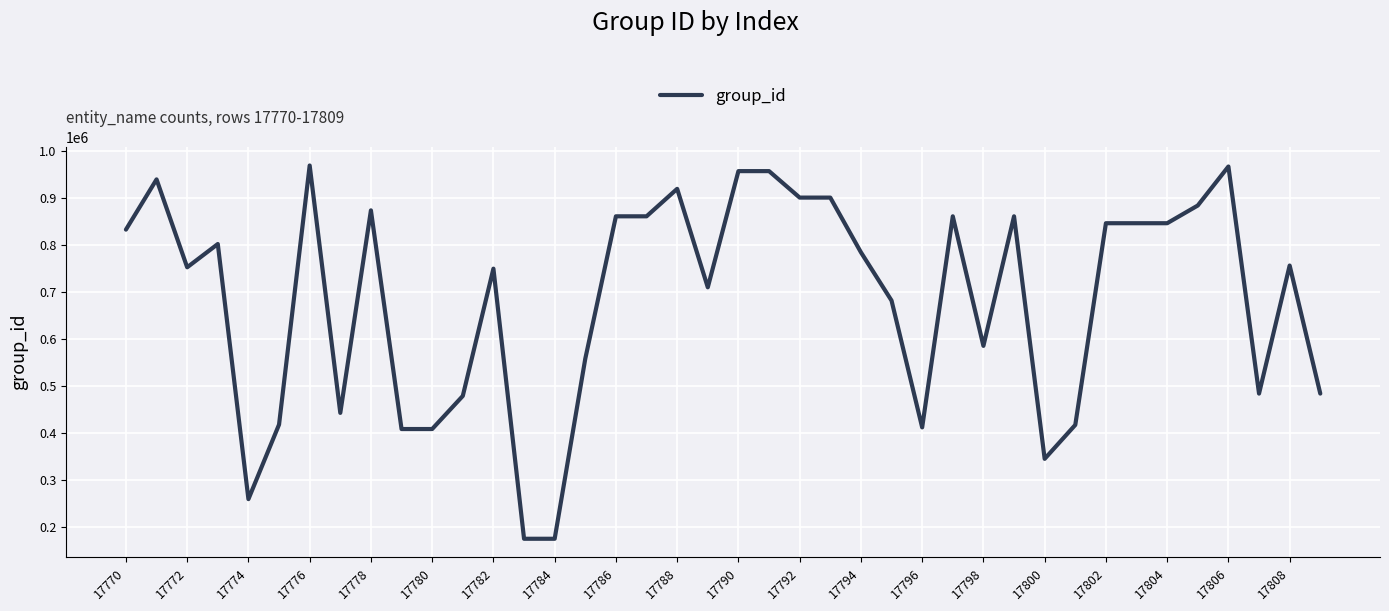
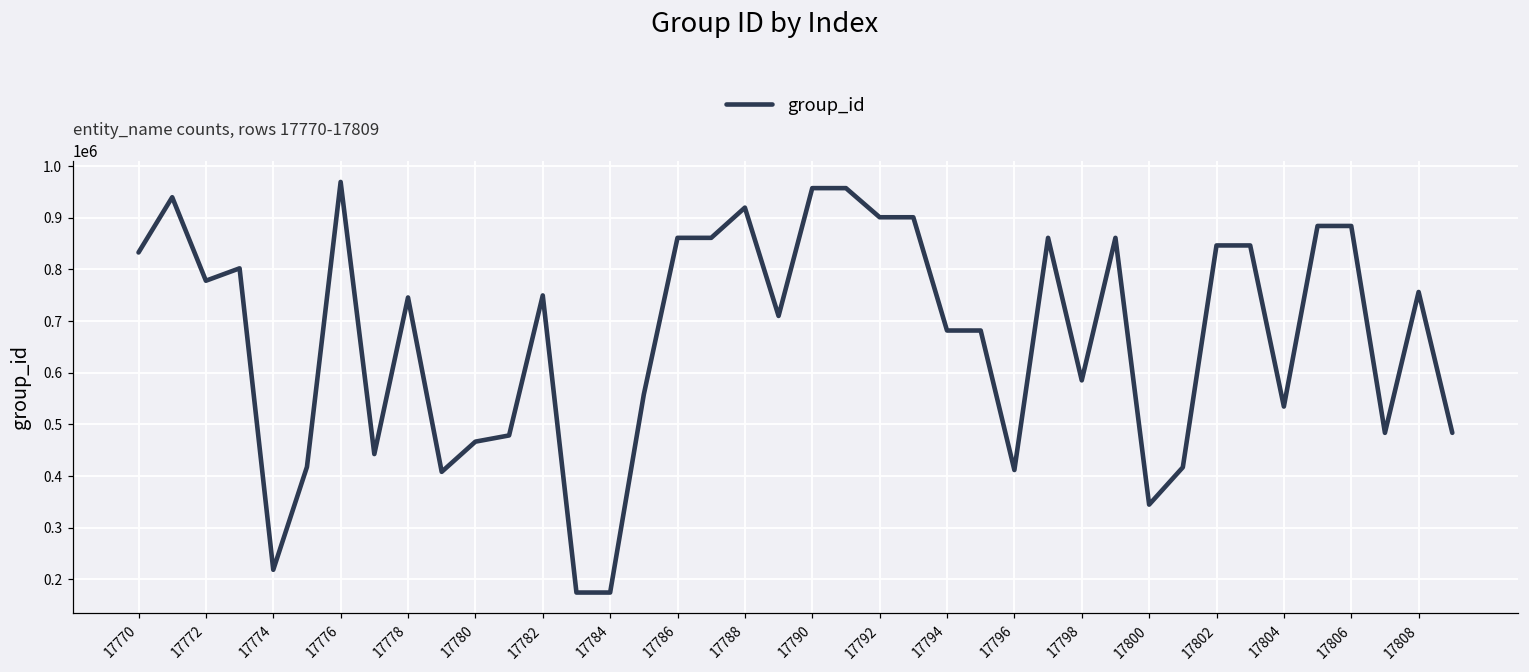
17772: 750000 -> 780000
17774: 260000 -> 220000
17778: 870000 -> 750000
17780: 410000 -> 470000
17794: 780000 -> 680000
17804: 850000 -> 530000
17806: 970000 -> 880000
